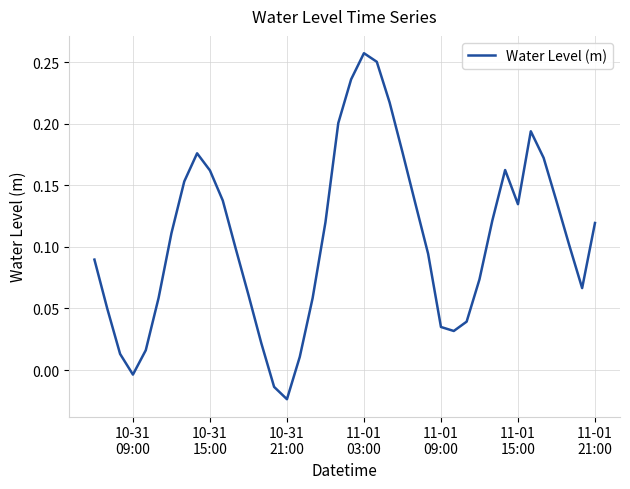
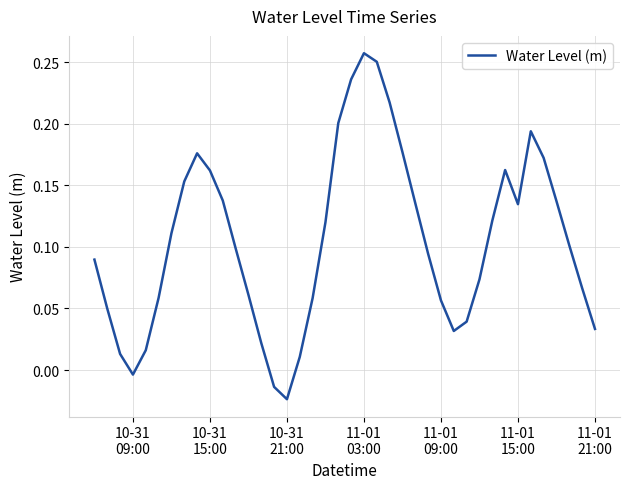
11-01 09:00: 0.035 -> 0.057
11-01 21:00: 0.119 -> 0.033
